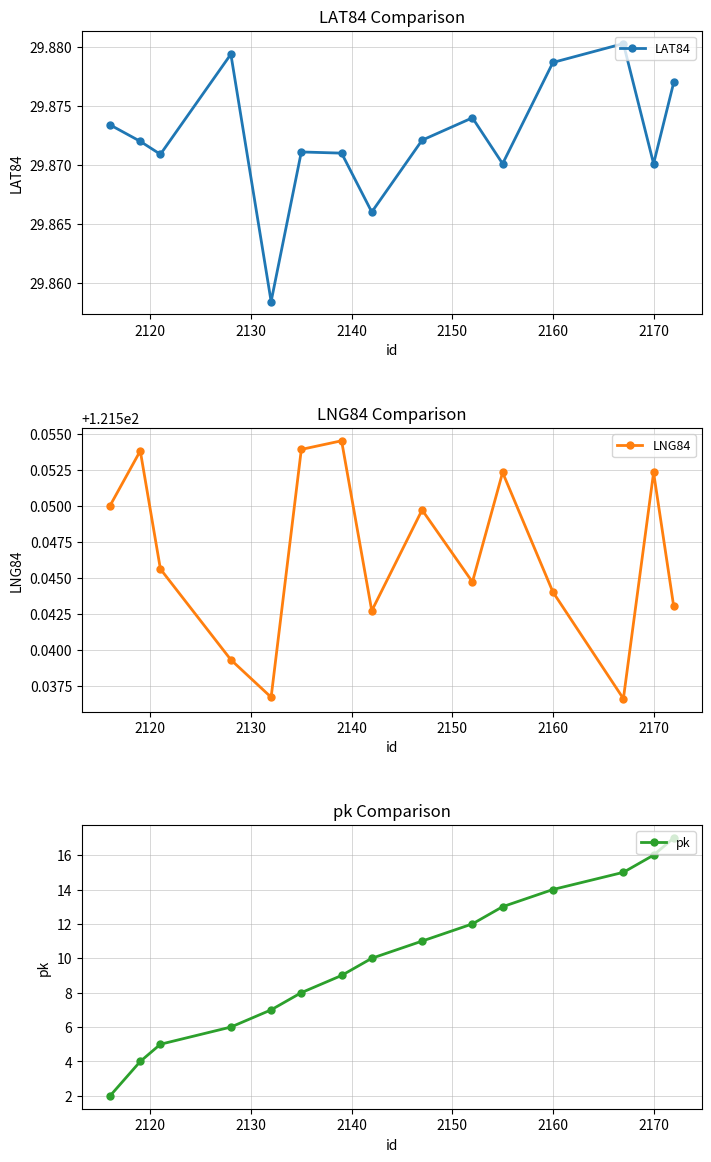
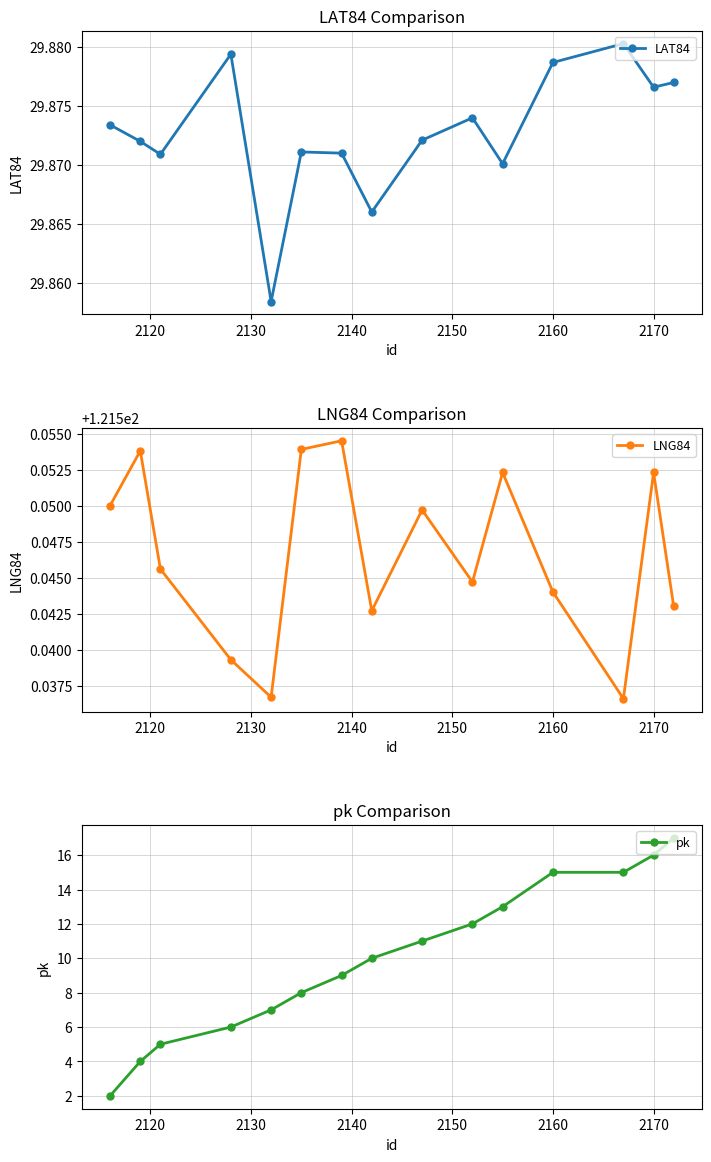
LAT84 Comparison, 2170: 29.8701 -> 29.8766
pk Comparison, 2160: 14 -> 15
